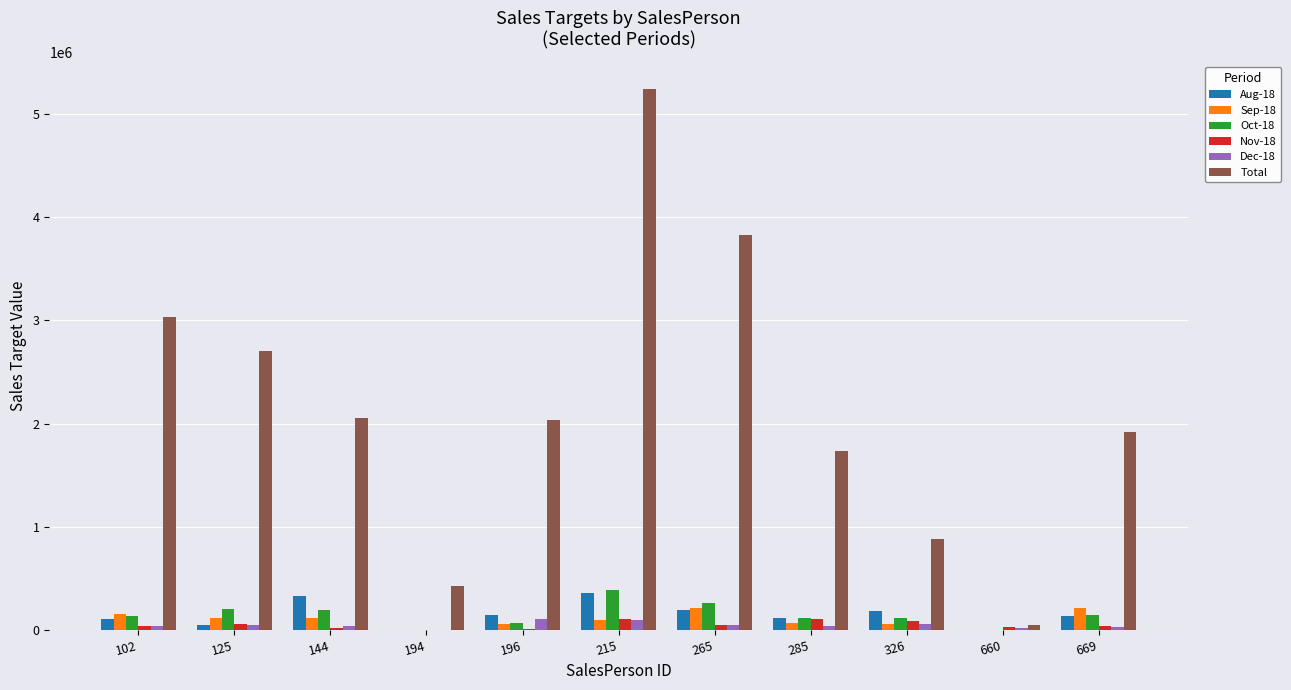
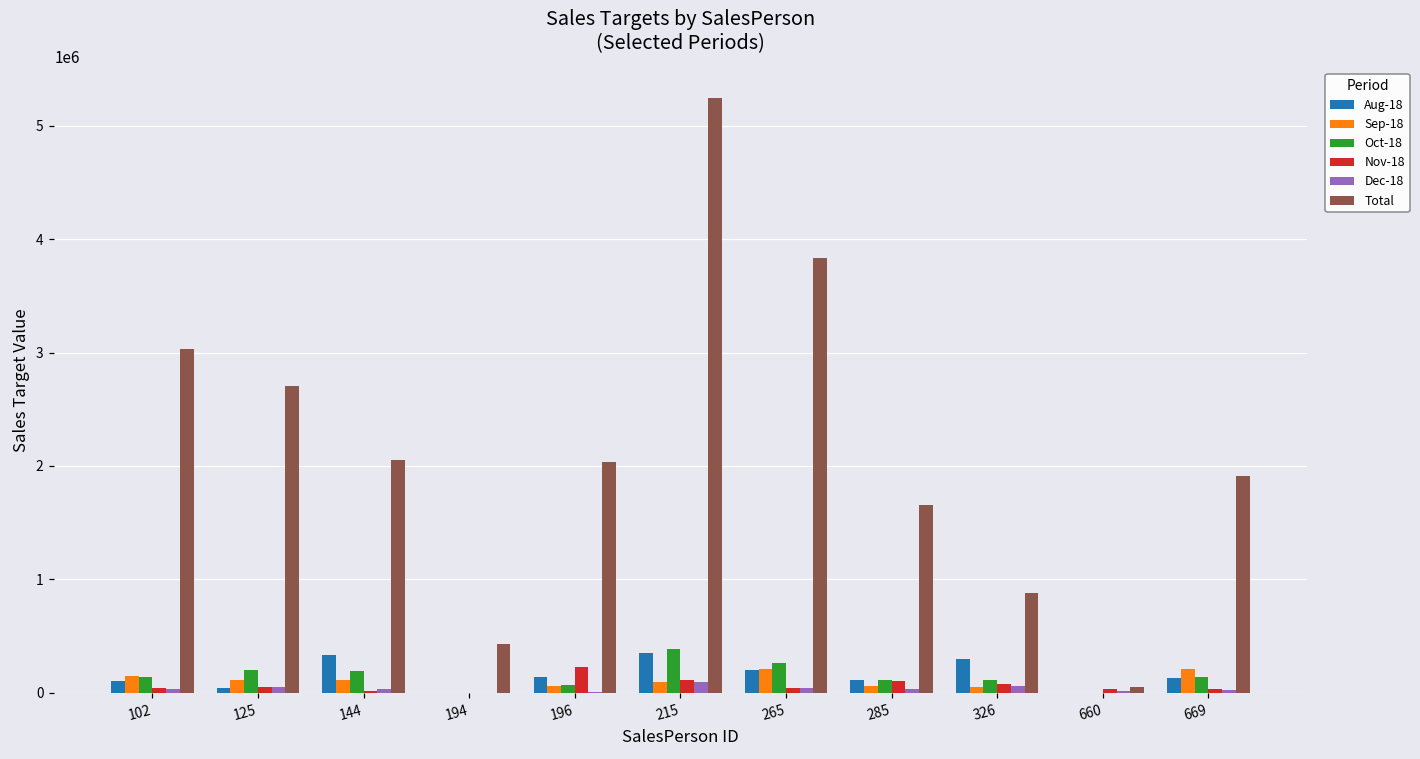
Nov-18, 196: 10000 -> 220000
Dec-18, 196: 100000 -> 10000
Total, 285: 1730000 -> 1650000
Aug-18, 326: 180000 -> 300000
